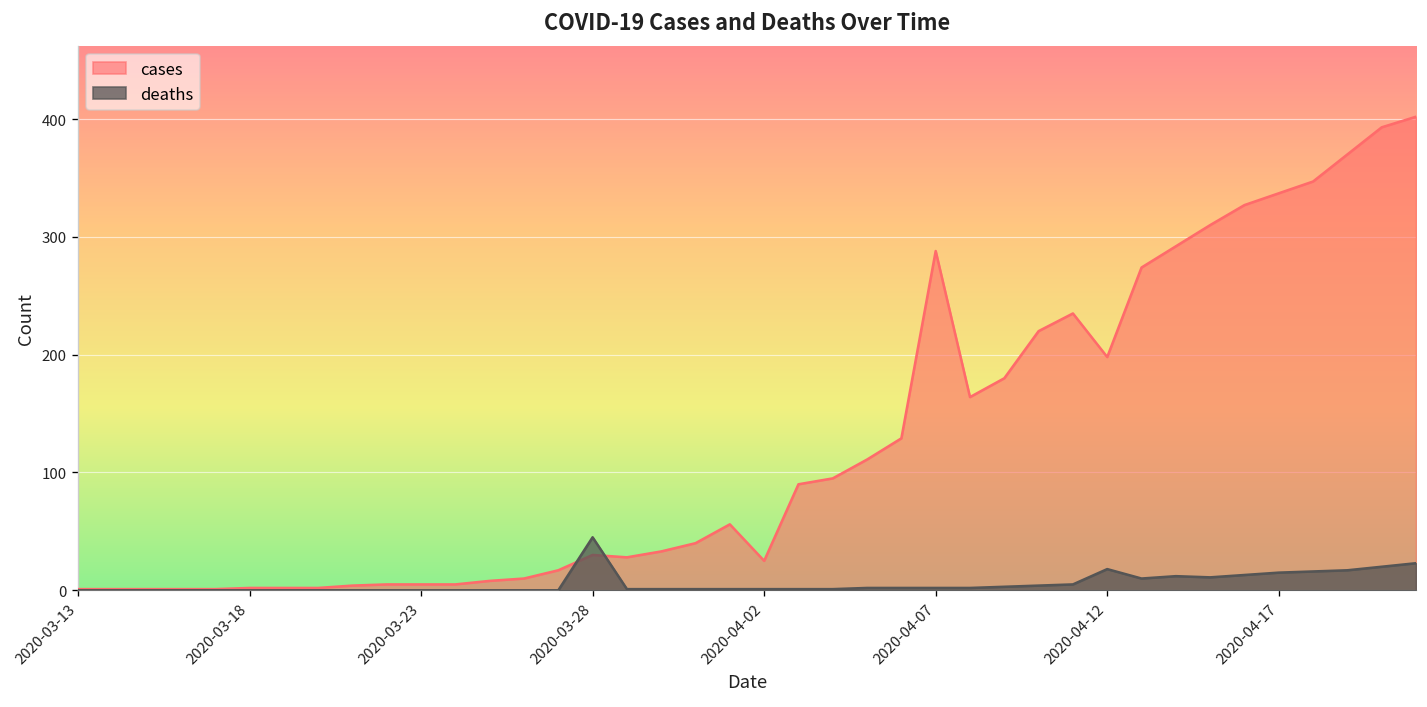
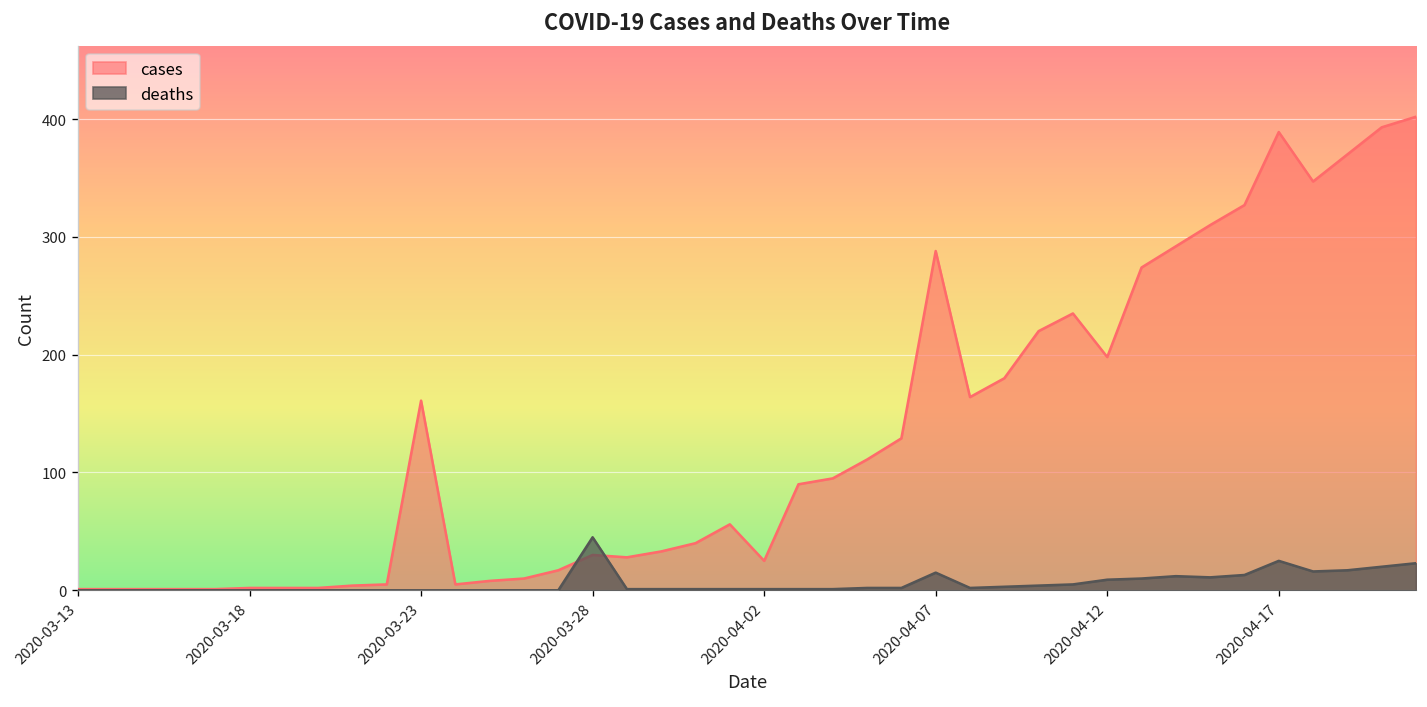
cases, 2020-03-23: 10 -> 160
deaths, 2020-04-07: 0 -> 20
deaths, 2020-04-12: 20 -> 10
cases, 2020-04-17: 340 -> 390
deaths, 2020-04-17: 20 -> 30
